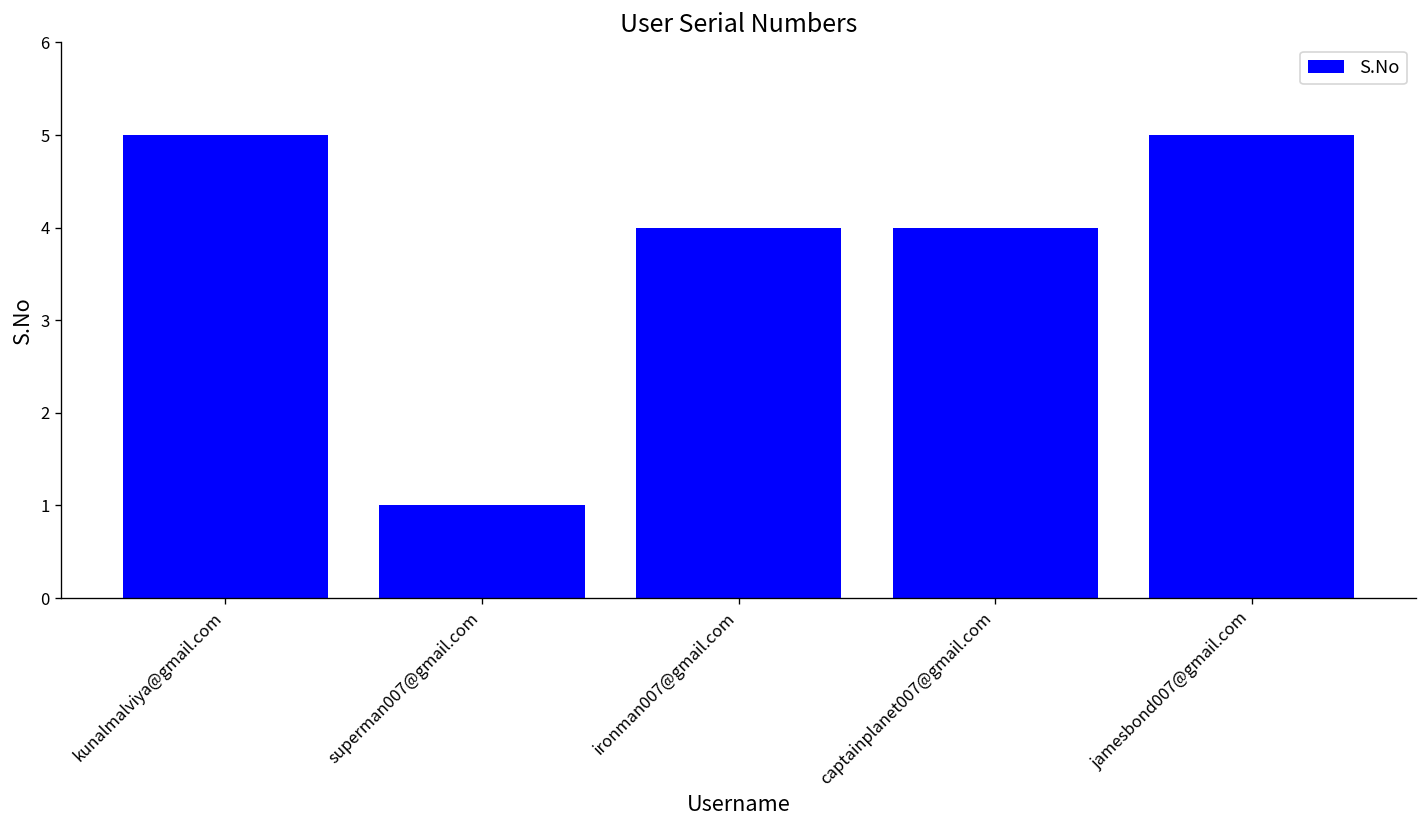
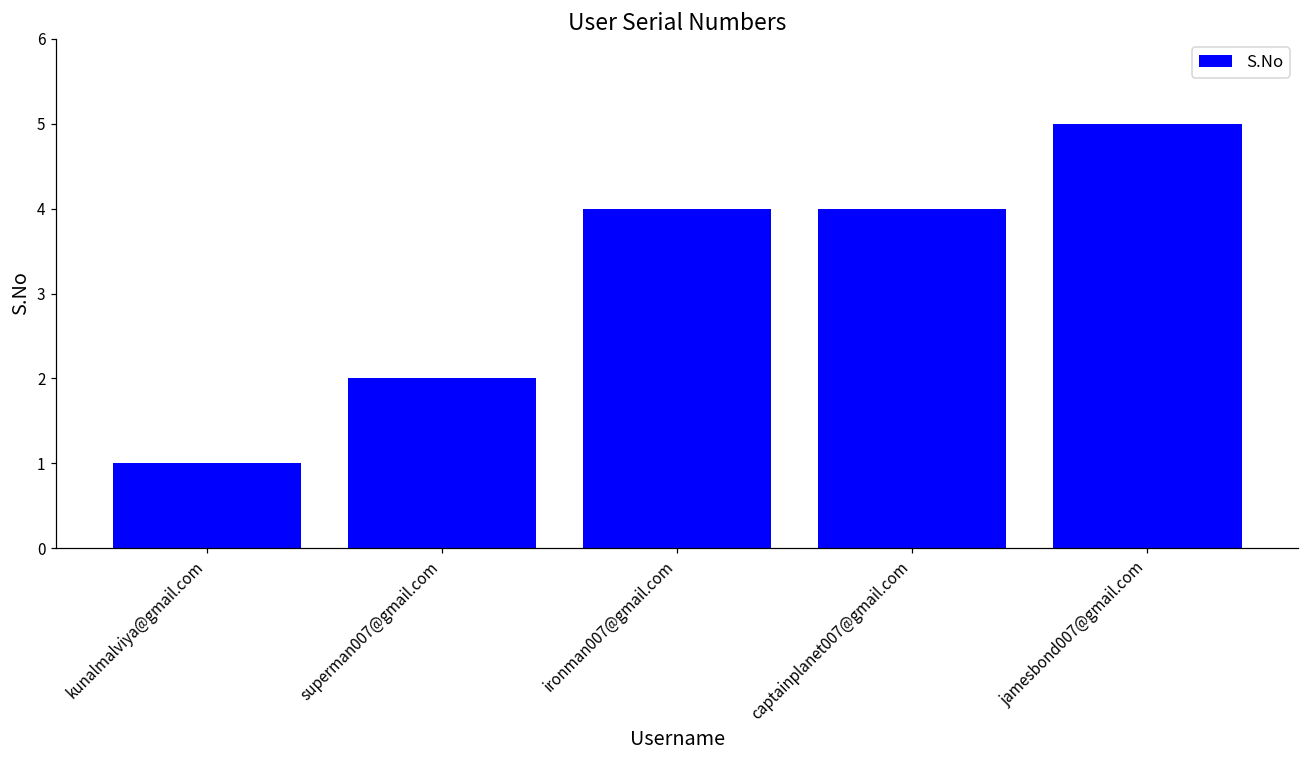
kunalmalviya@gmail.com: 5 -> 1
superman007@gmail.com: 1 -> 2
